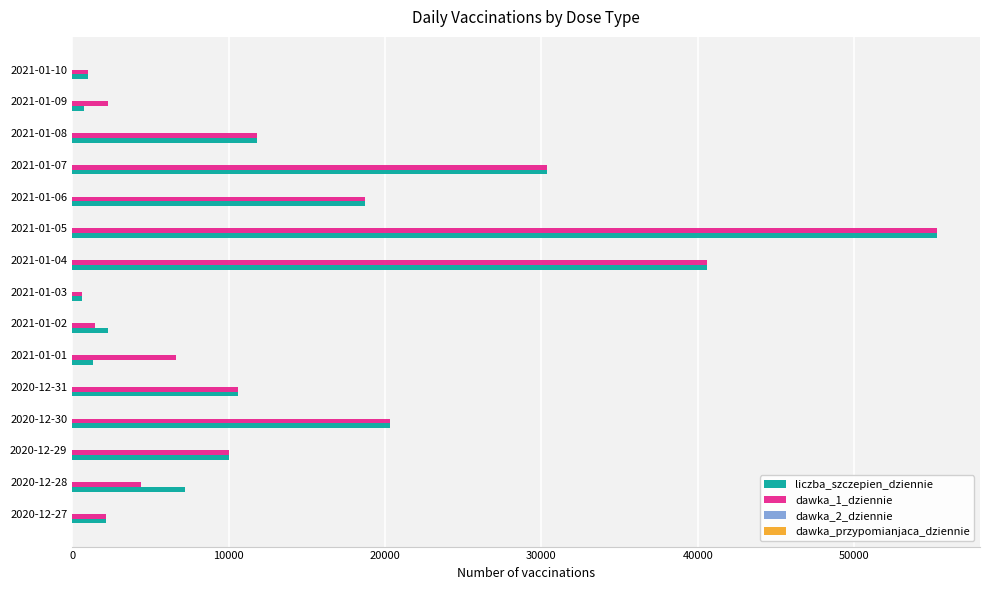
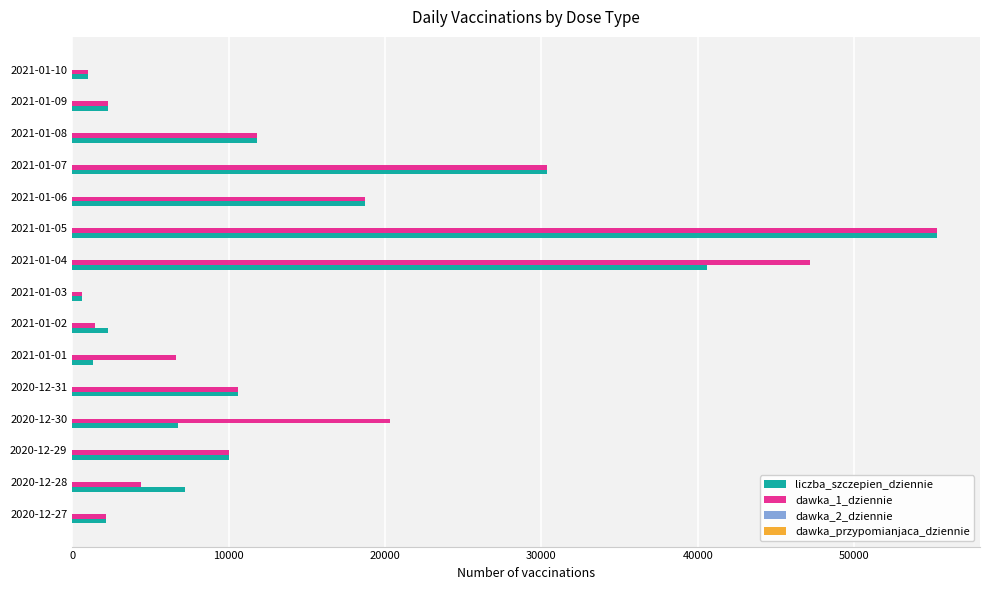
liczba_szczepien_dziennie, 2021-01-09: 800 -> 2300
dawka_1_dziennie, 2021-01-04: 40600 -> 47200
liczba_szczepien_dziennie, 2020-12-30: 20300 -> 6800
